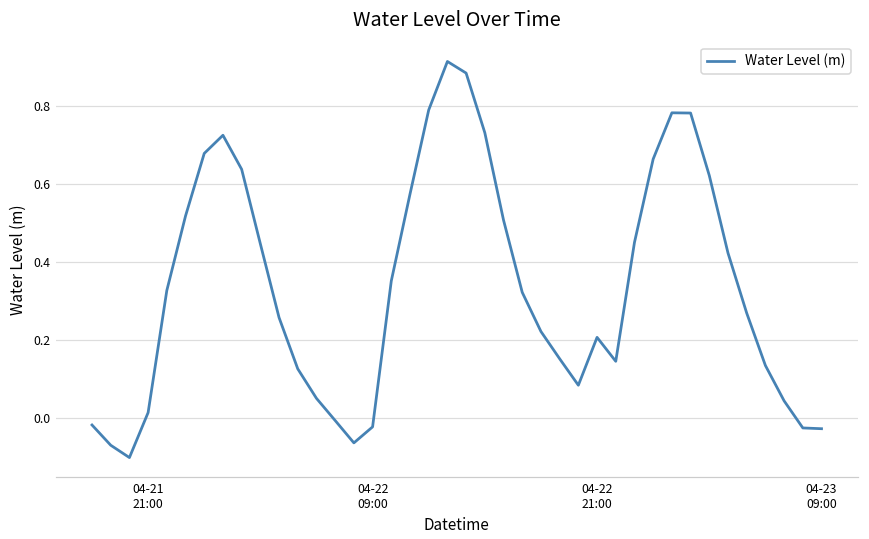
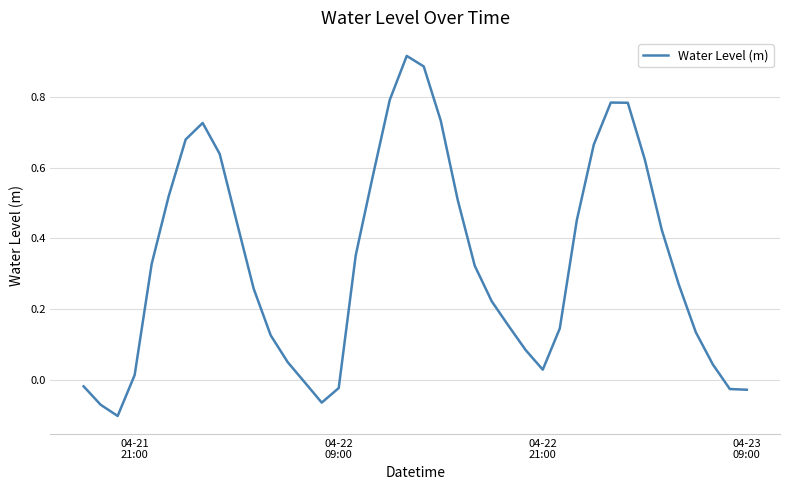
04-22 21:00: 0.21 -> 0.03
